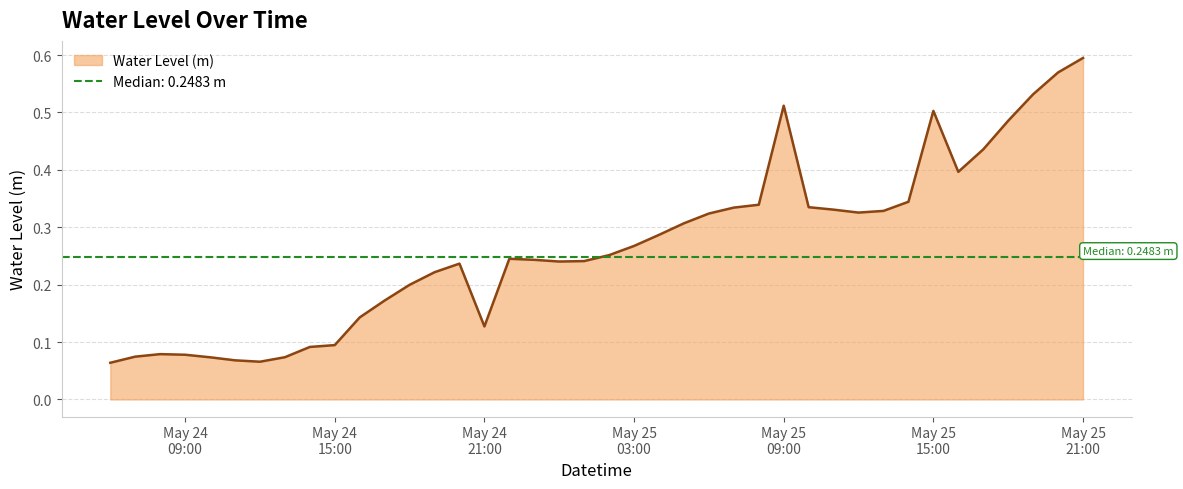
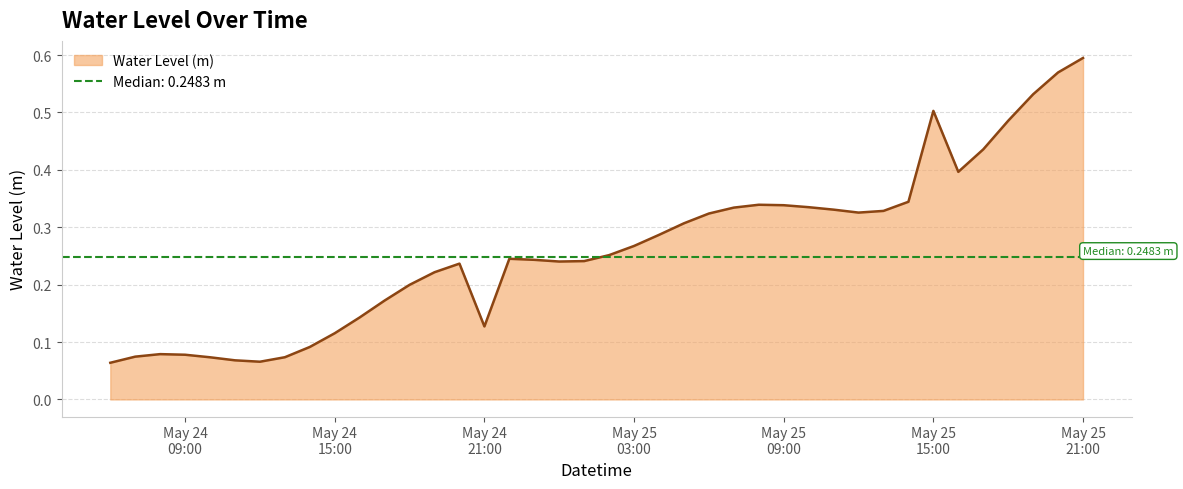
May 24 15:00: 0.09 -> 0.12
May 25 09:00: 0.51 -> 0.34
